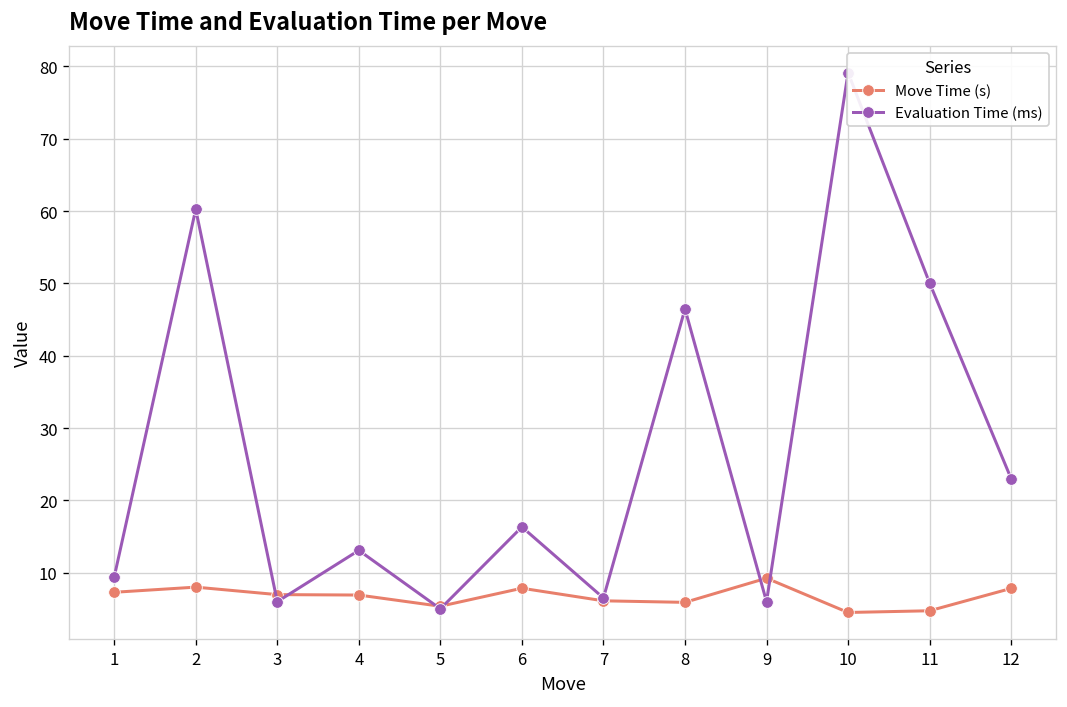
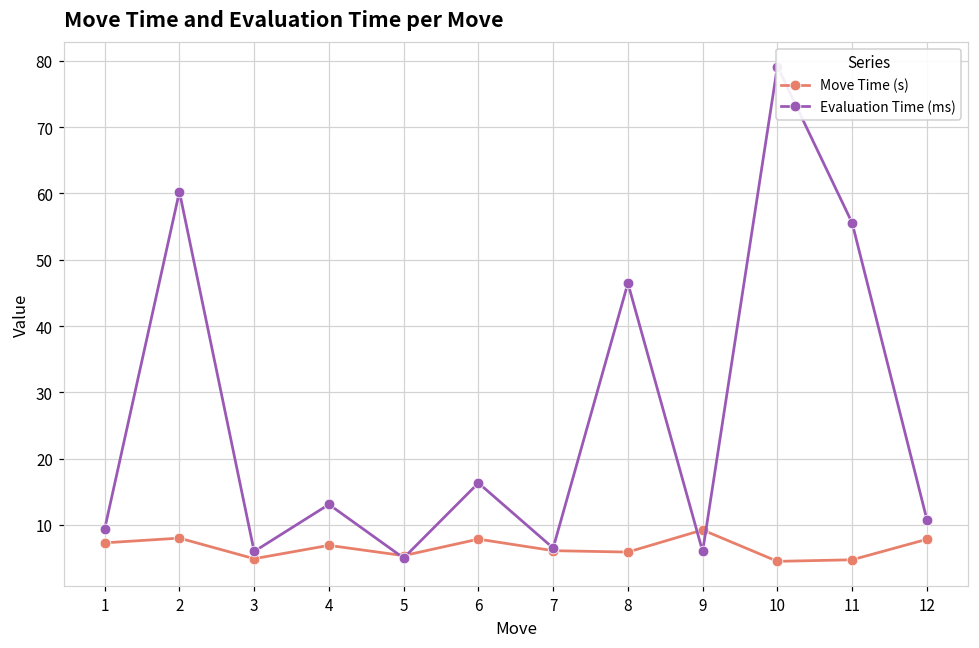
Move Time (s), 3: 7 -> 5
Evaluation Time (ms), 11: 50 -> 56
Evaluation Time (ms), 12: 23 -> 11
